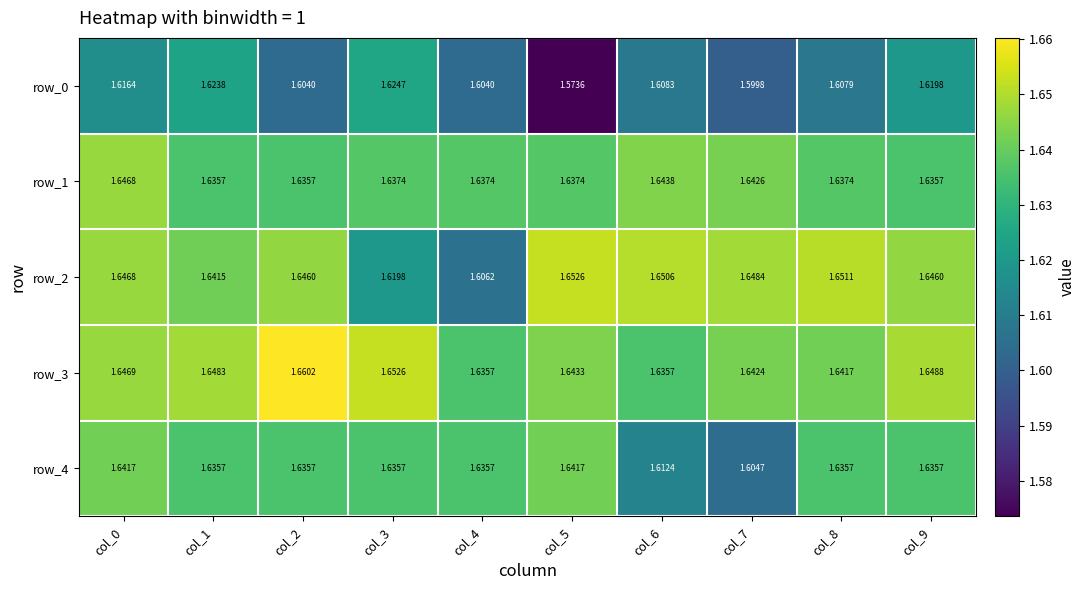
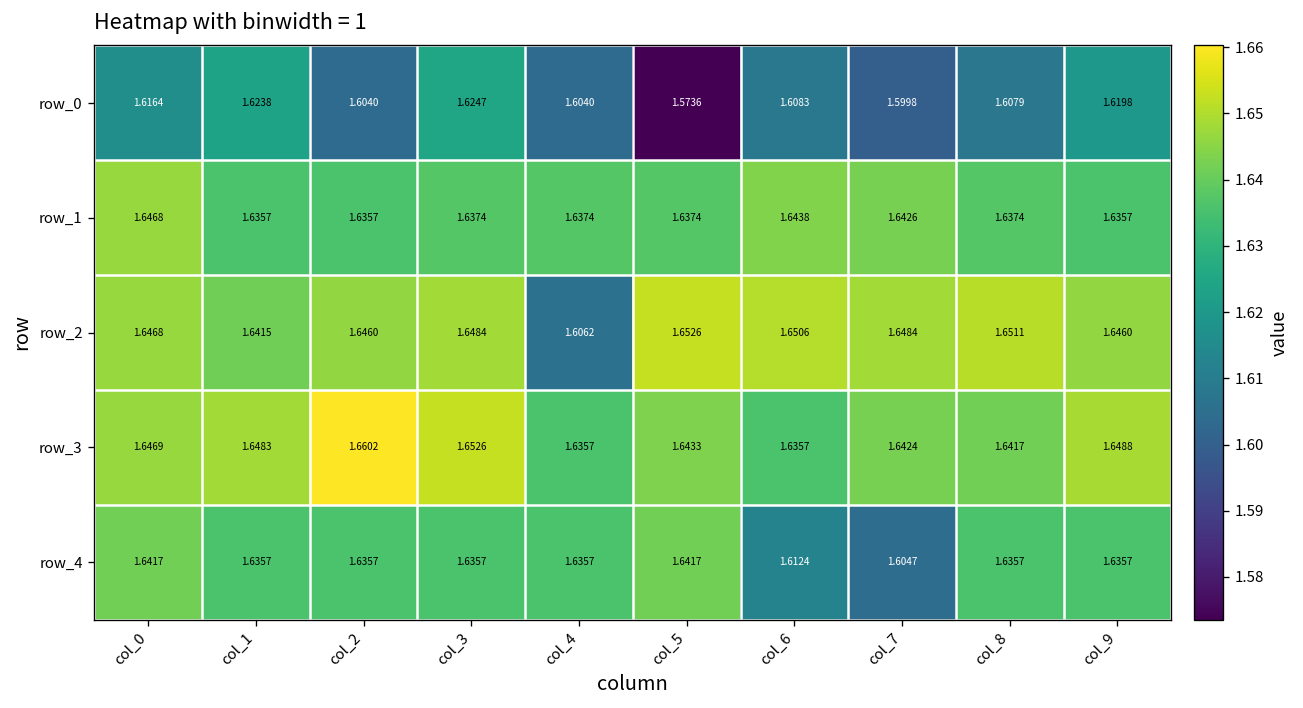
row_2, col_3: 1.6198 -> 1.6484
